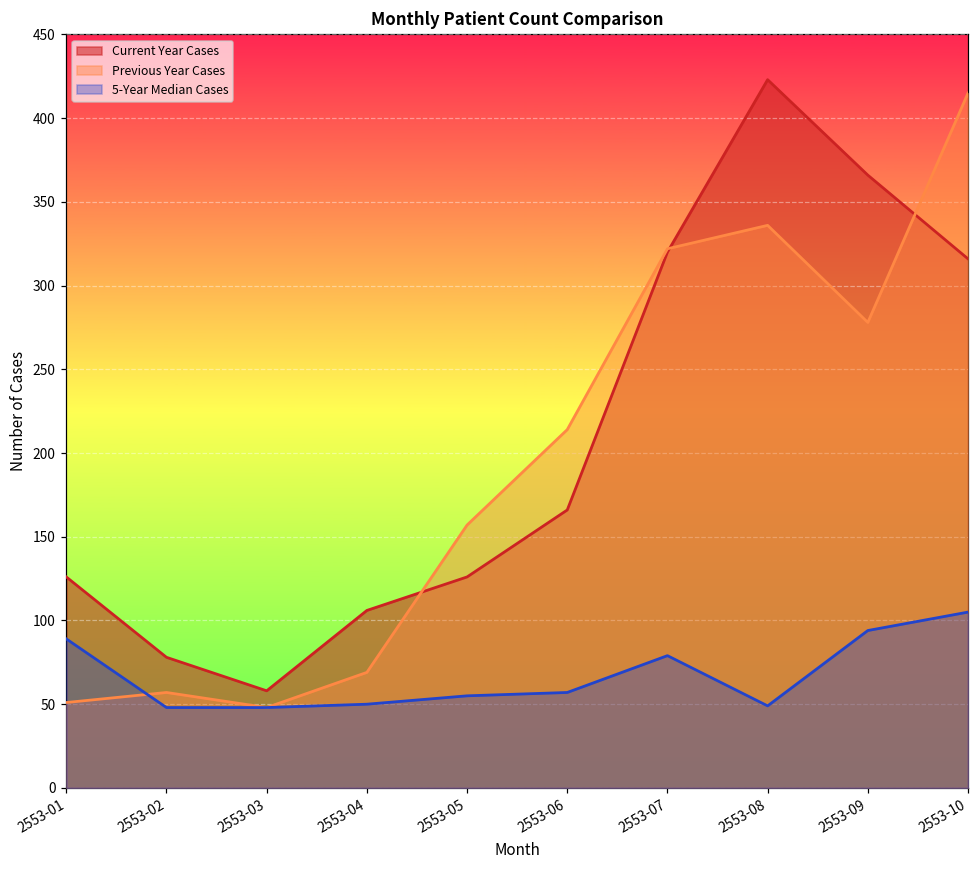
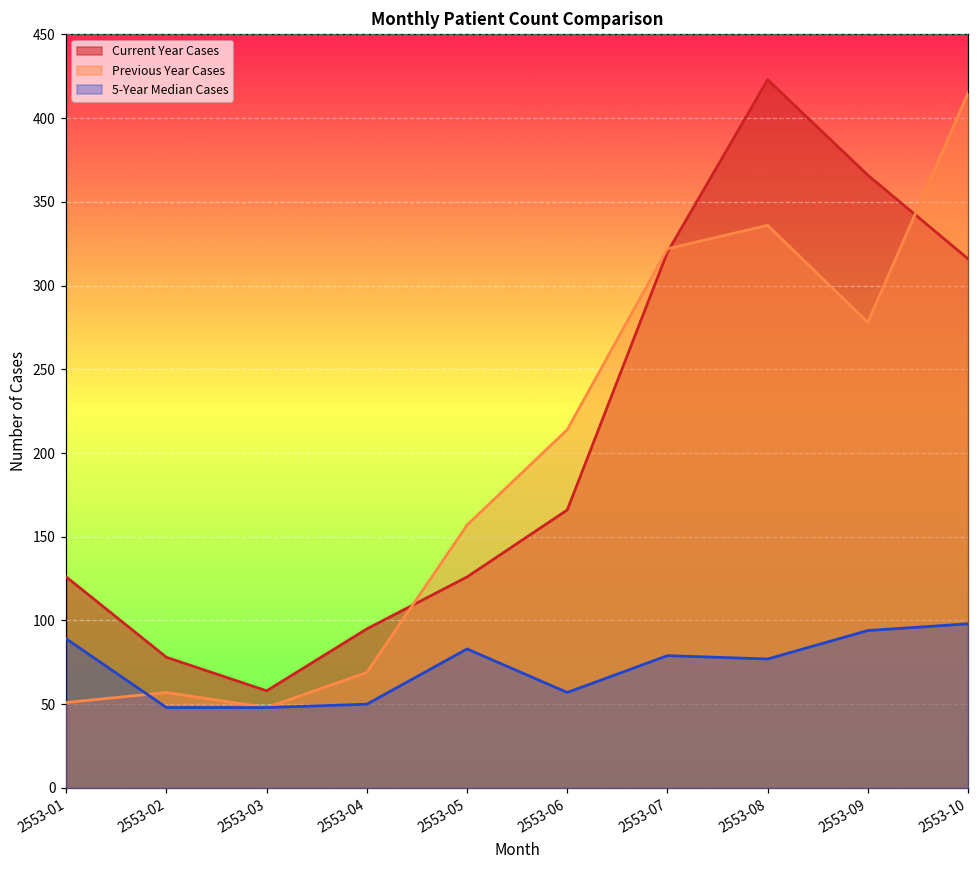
Current Year Cases, 2553-04: 106 -> 95
5-Year Median Cases, 2553-05: 55 -> 83
5-Year Median Cases, 2553-08: 49 -> 77
5-Year Median Cases, 2553-10: 105 -> 98
